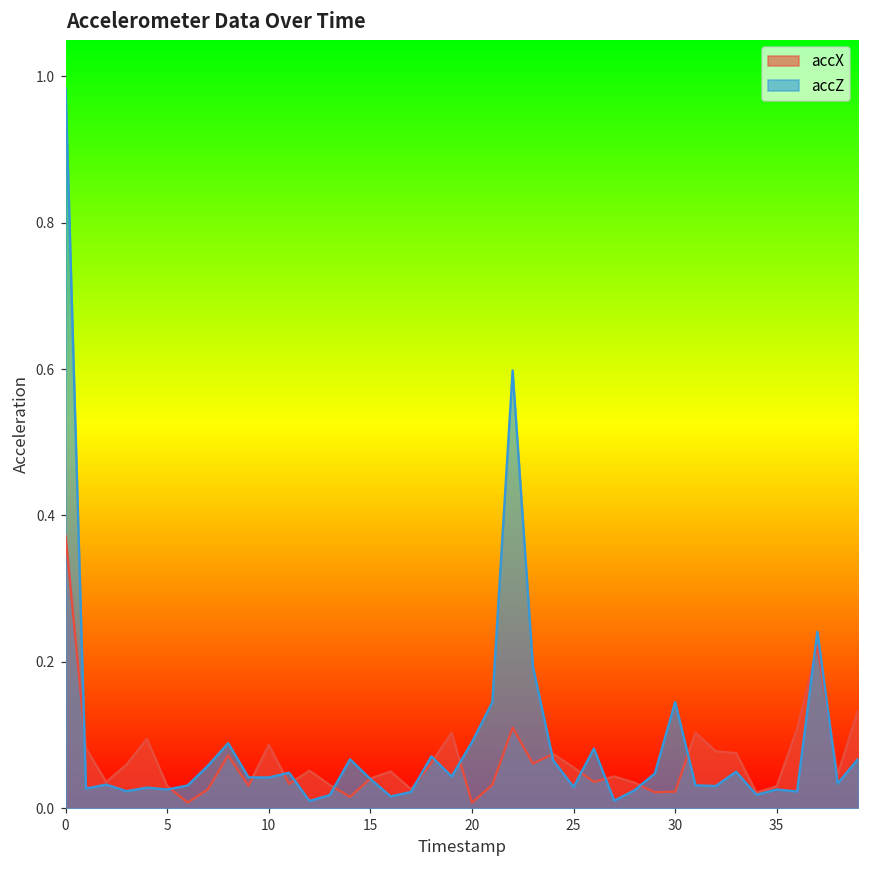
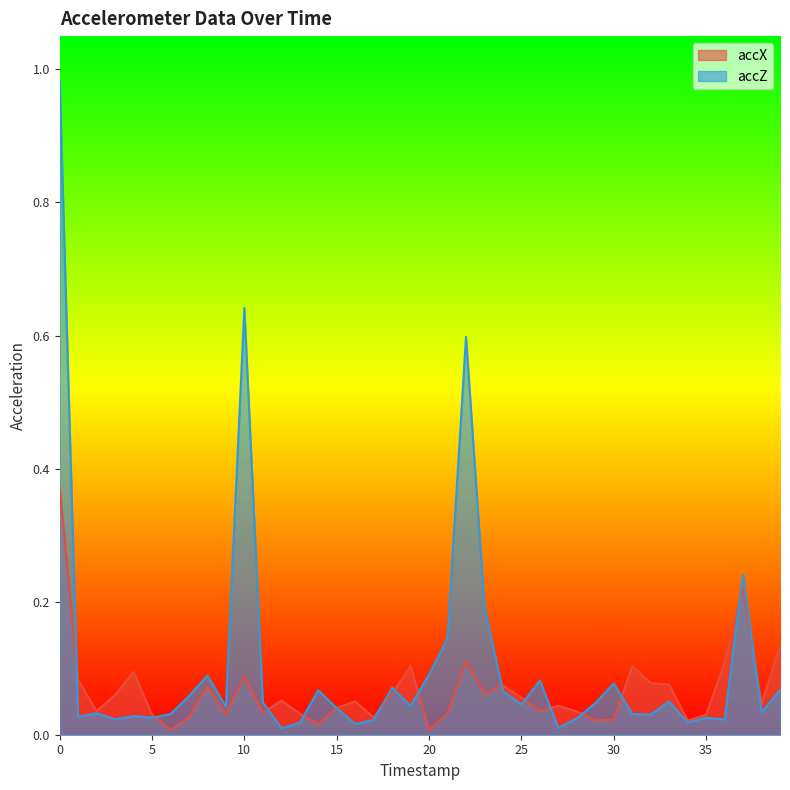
accZ, 10: 0.04 -> 0.64
accZ, 25: 0.03 -> 0.05
accZ, 30: 0.15 -> 0.08
